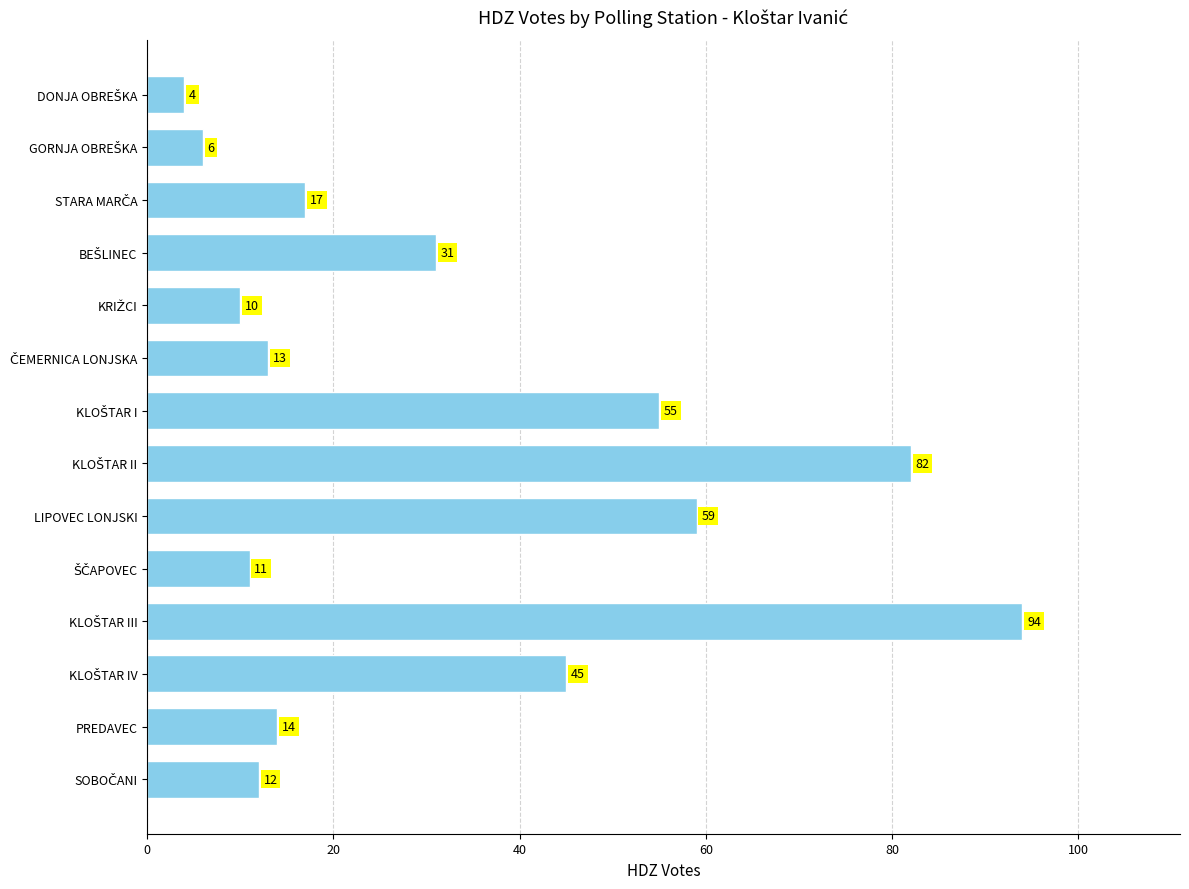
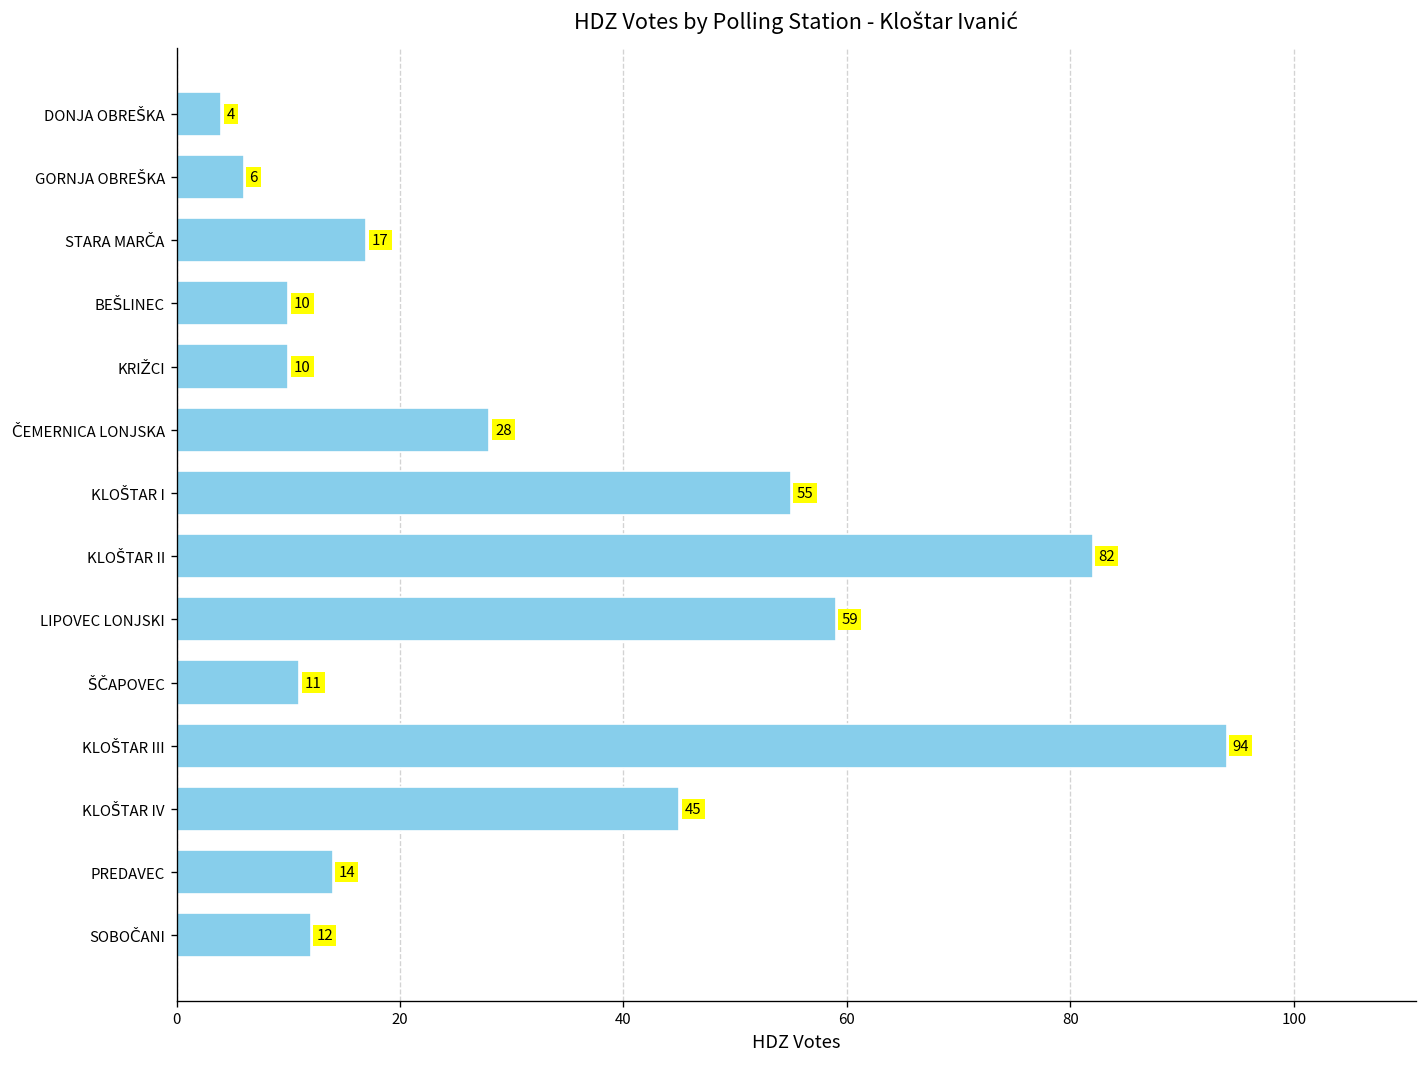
BEŠLINEC: 31 -> 10
ČEMERNICA LONJSKA: 13 -> 28
